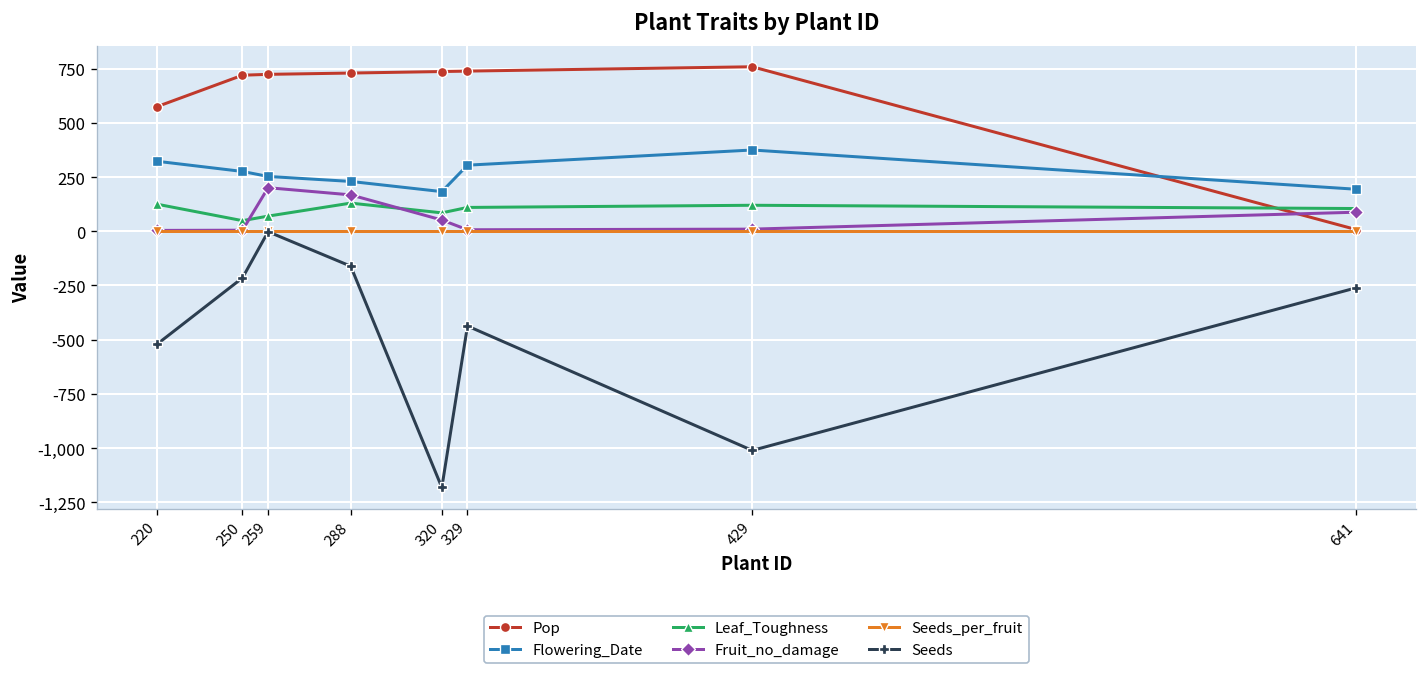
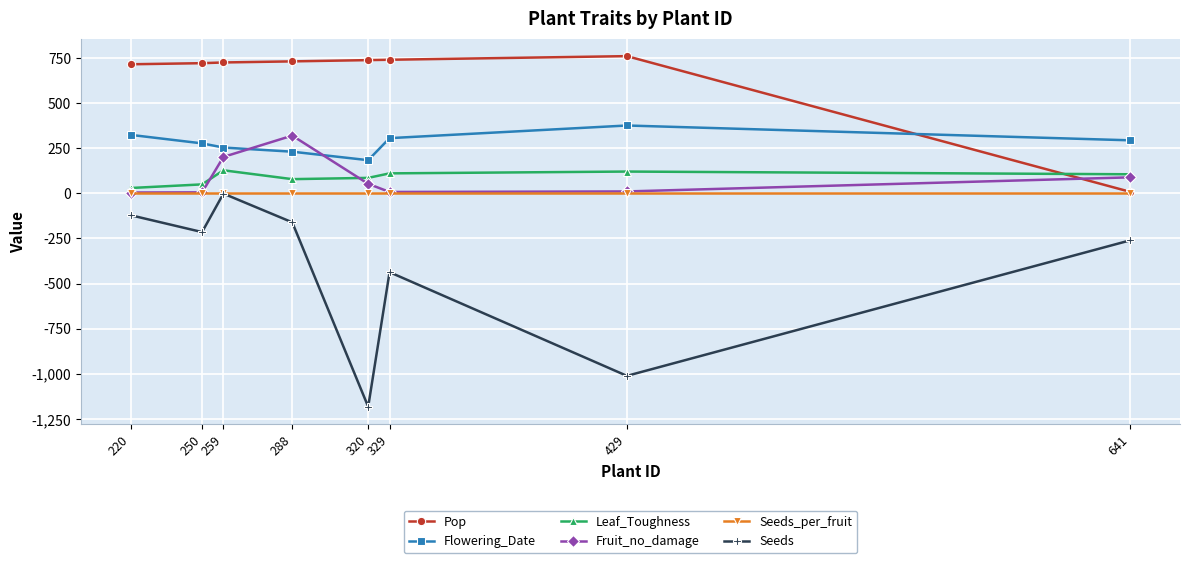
Pop, 220: 580 -> 710
Leaf_Toughness, 220: 130 -> 30
Seeds, 220: -520 -> -120
Leaf_Toughness, 259: 70 -> 130
Leaf_Toughness, 288: 130 -> 80
Fruit_no_damage, 288: 170 -> 320
Flowering_Date, 641: 190 -> 290
